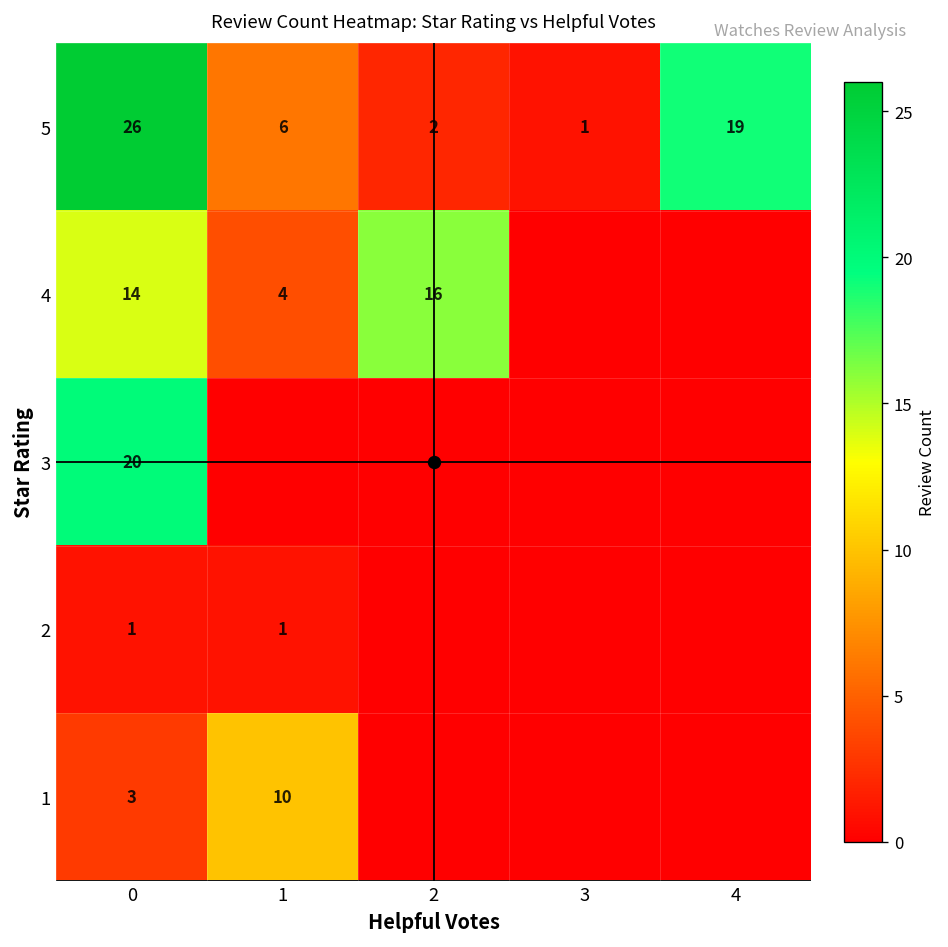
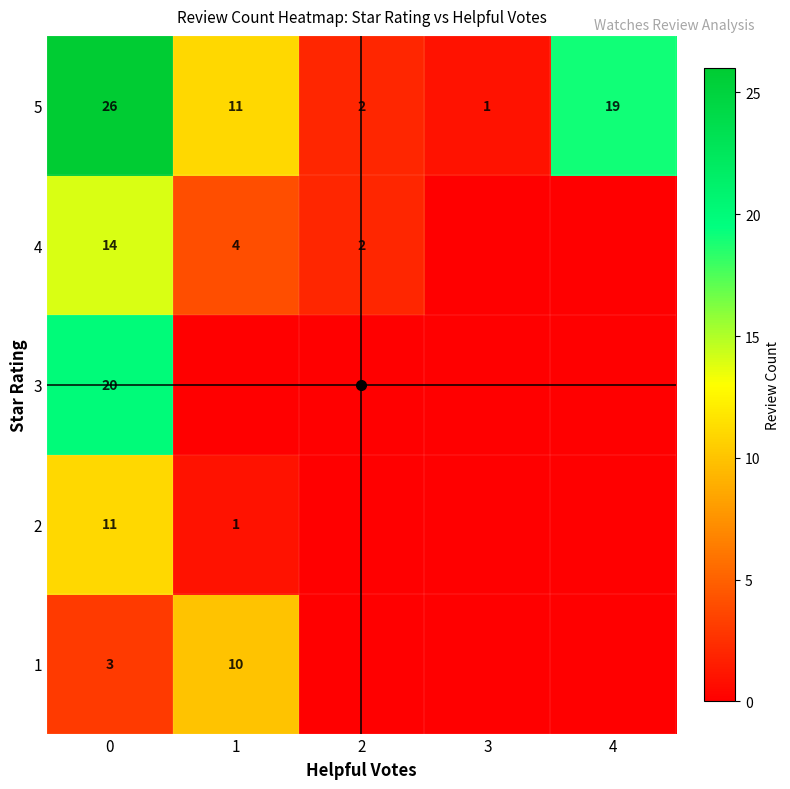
5, 1: 6 -> 11
4, 2: 16 -> 2
2, 0: 1 -> 11
